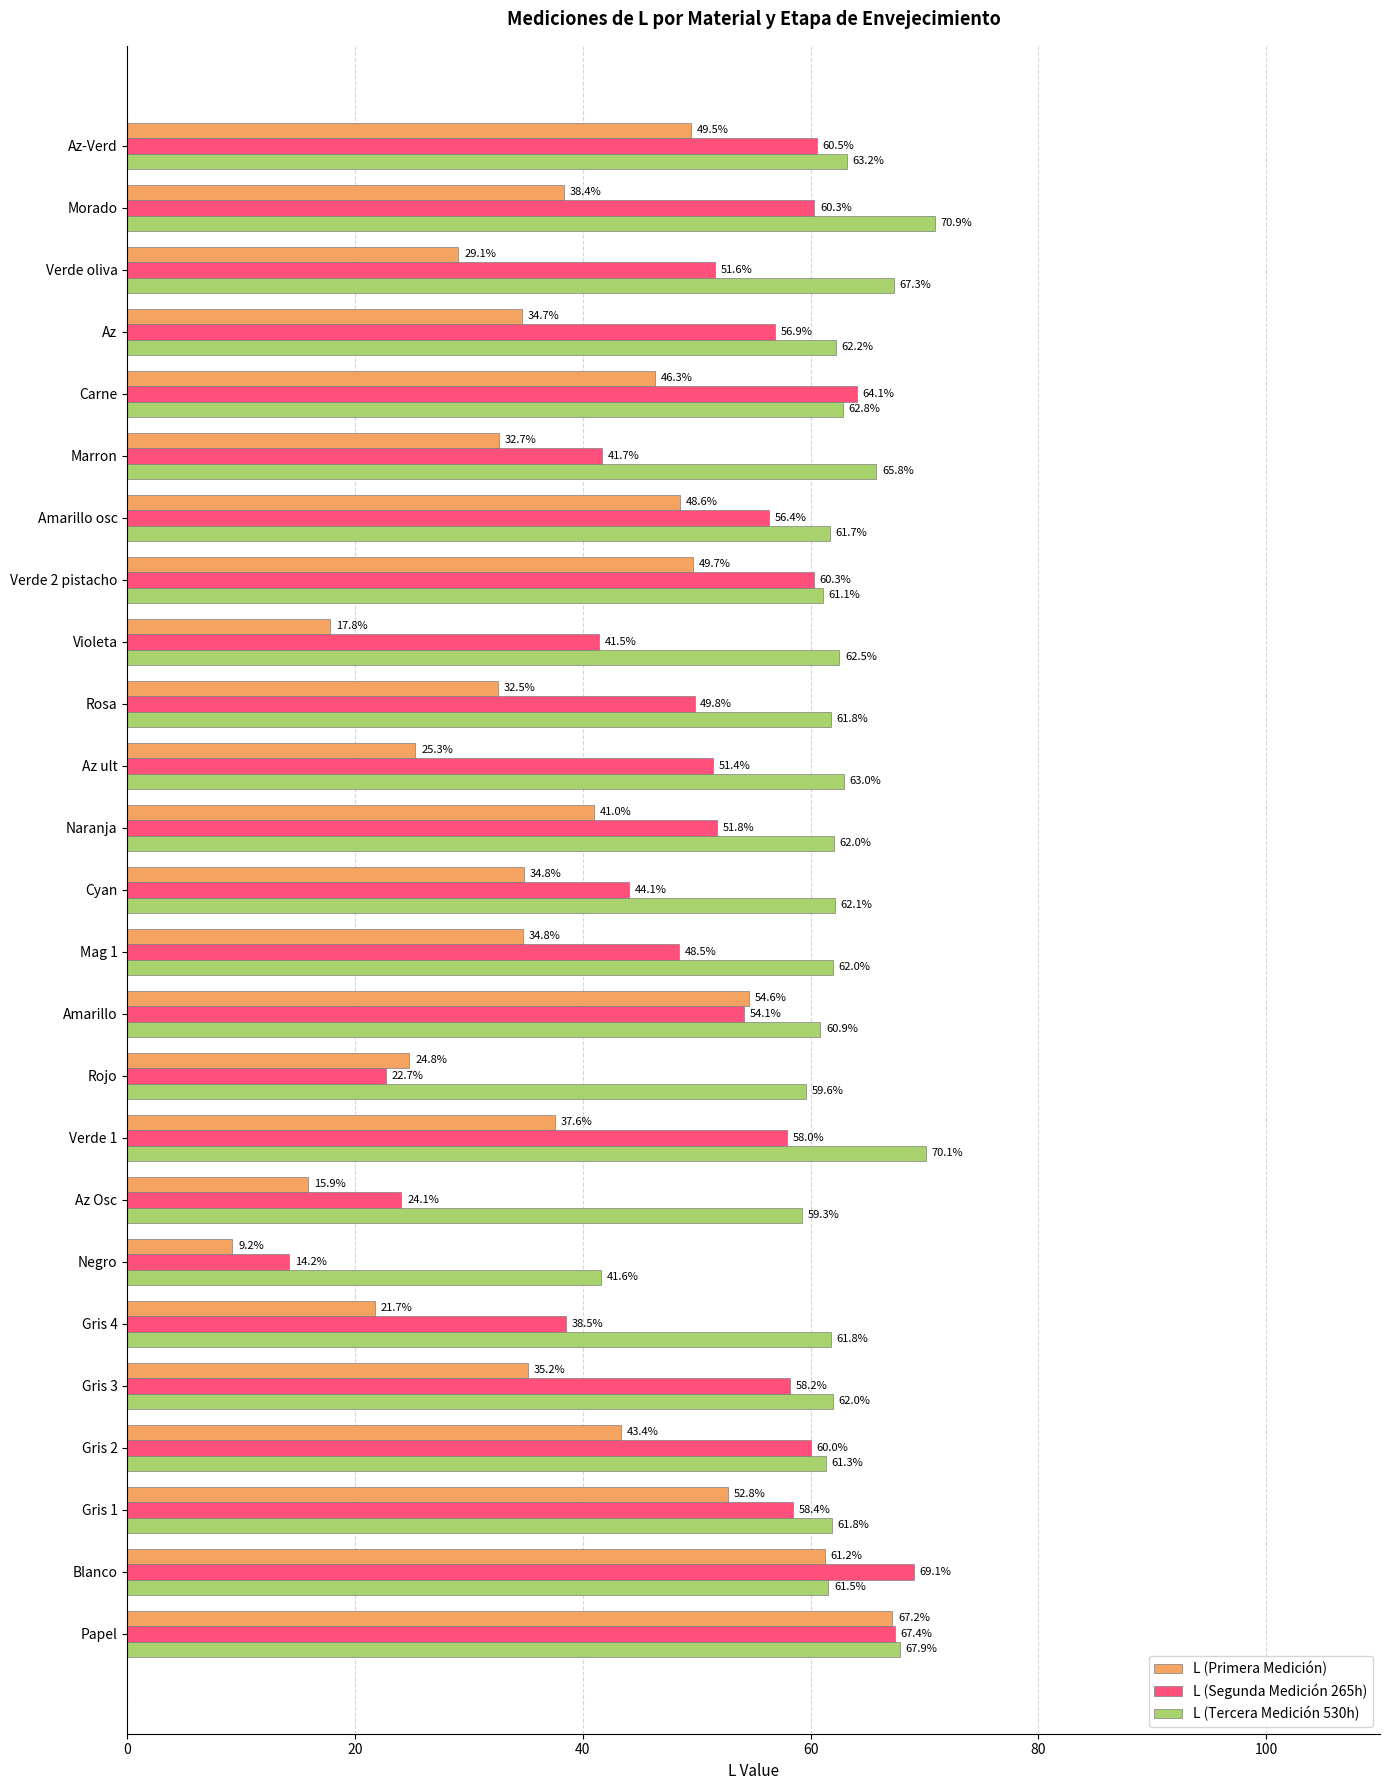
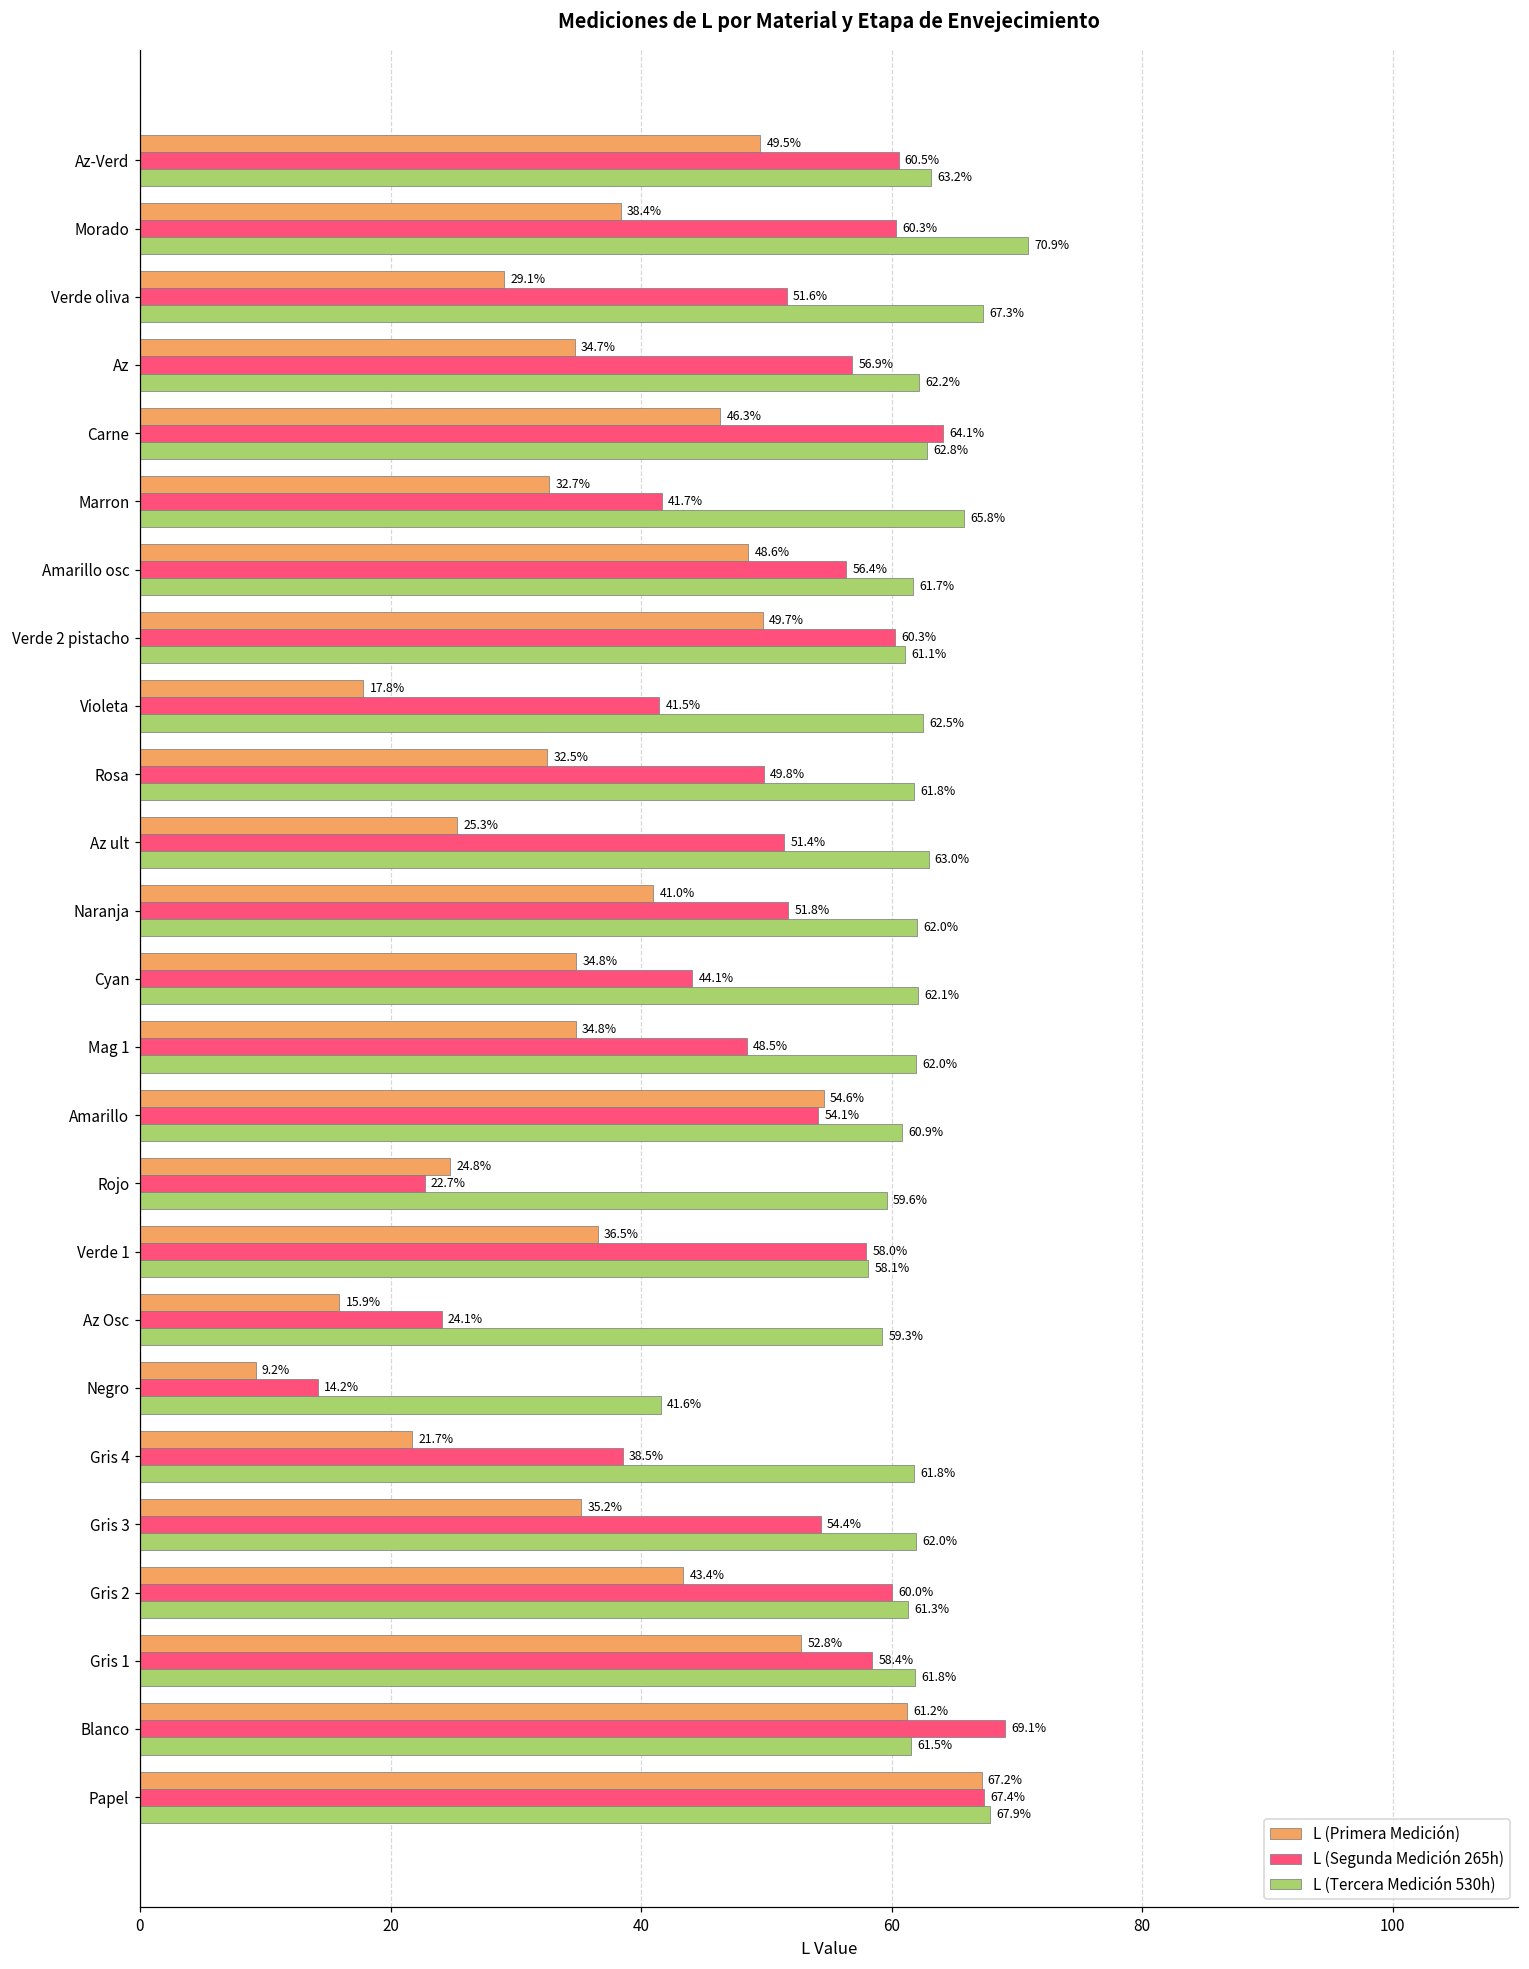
L (Primera Medición), Verde 1: 37.6% -> 36.5%
L (Tercera Medición 530h), Verde 1: 70.1% -> 58.1%
L (Segunda Medición 265h), Gris 3: 58.2% -> 54.4%
